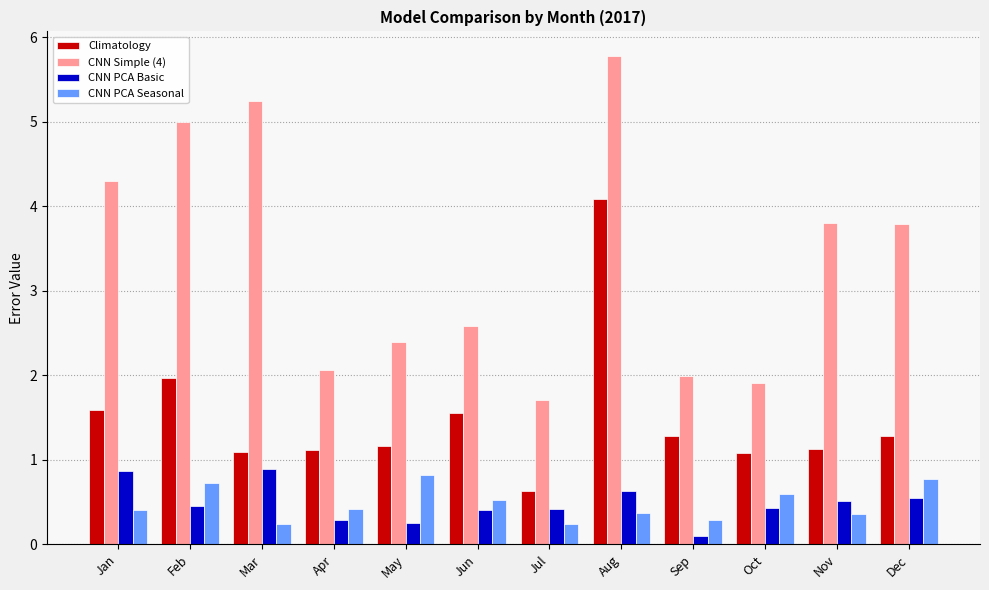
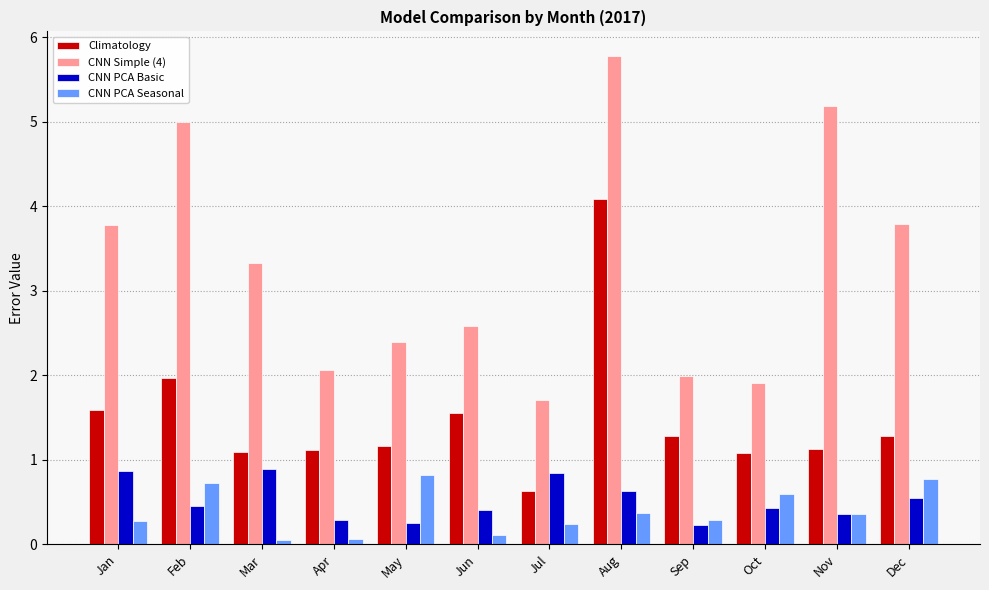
CNN Simple (4), Jan: 4.3 -> 3.8
CNN PCA Seasonal, Jan: 0.4 -> 0.3
CNN Simple (4), Mar: 5.2 -> 3.3
CNN PCA Seasonal, Mar: 0.2 -> 0.0
CNN PCA Seasonal, Apr: 0.4 -> 0.1
CNN PCA Seasonal, Jun: 0.5 -> 0.1
CNN PCA Basic, Jul: 0.4 -> 0.8
CNN PCA Basic, Sep: 0.1 -> 0.2
CNN Simple (4), Nov: 3.8 -> 5.2
CNN PCA Basic, Nov: 0.5 -> 0.4
